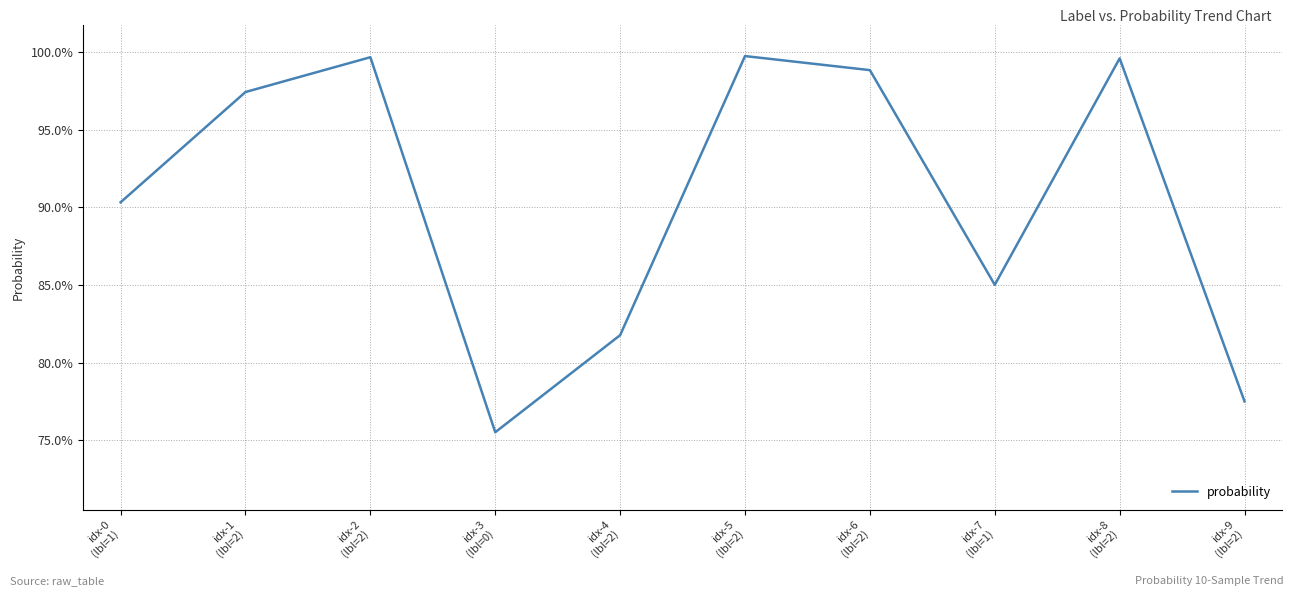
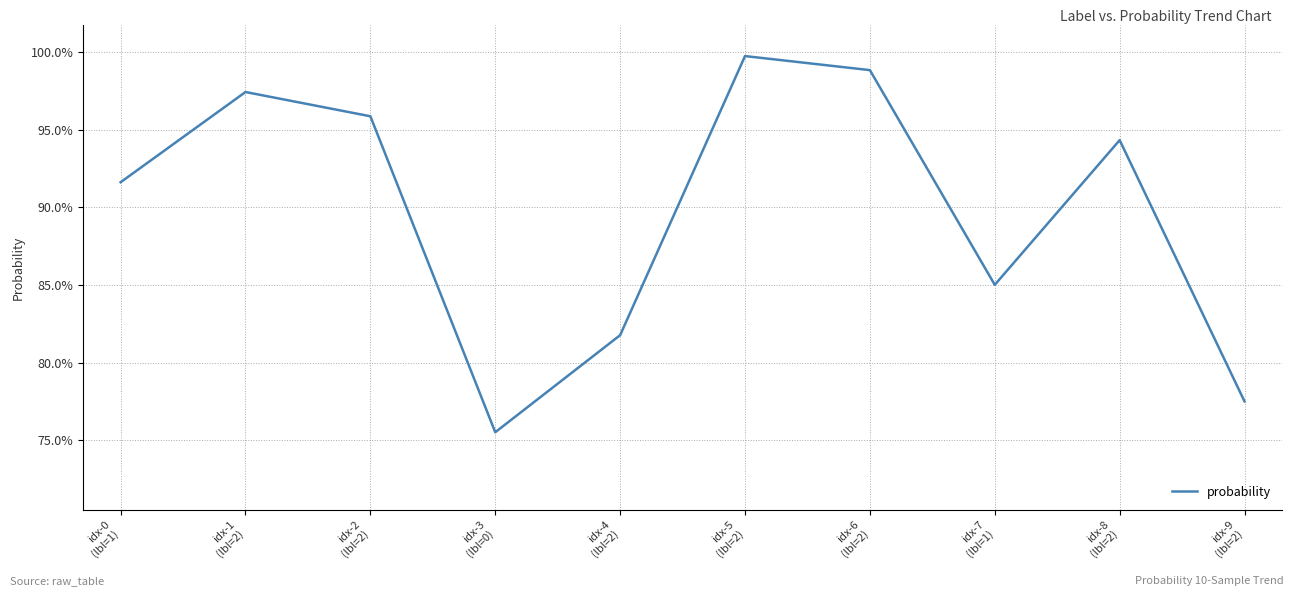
idx-0 (lbl=1): 90.3% -> 91.6%
idx-2 (lbl=2): 99.7% -> 95.9%
idx-8 (lbl=2): 99.6% -> 94.3%
